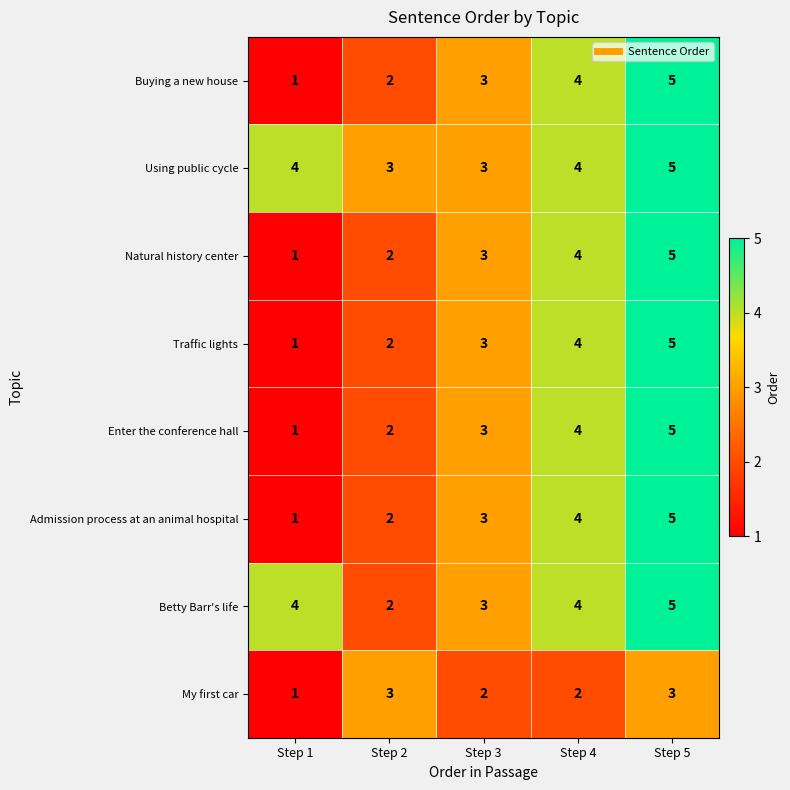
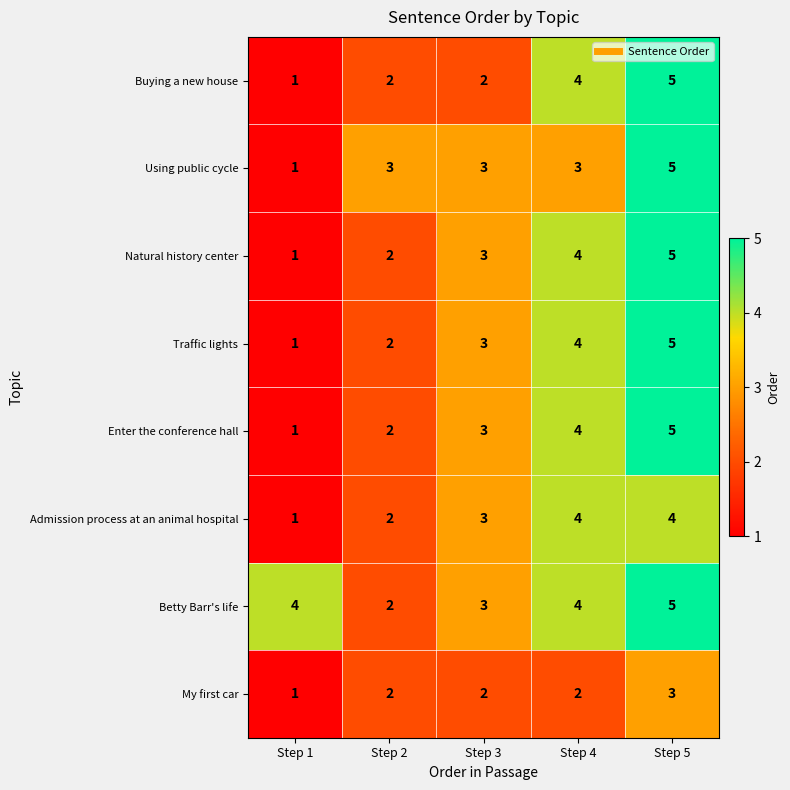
Buying a new house, Step 3: 3 -> 2
Using public cycle, Step 1: 4 -> 1
Using public cycle, Step 4: 4 -> 3
Admission process at an animal hospital, Step 5: 5 -> 4
My first car, Step 2: 3 -> 2
